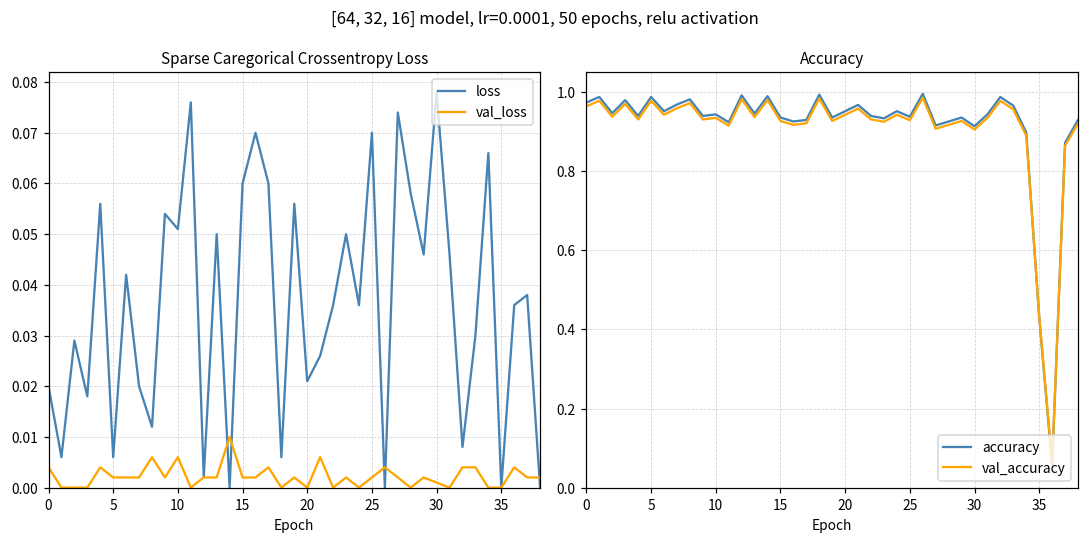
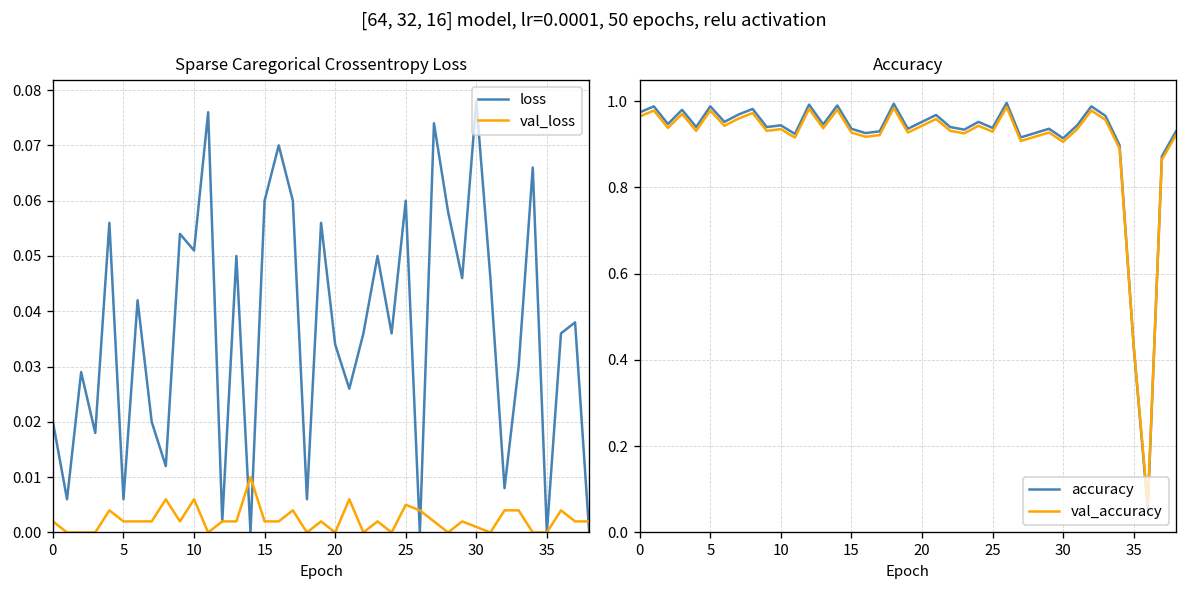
Sparse Caregorical Crossentropy Loss, val_loss, 0: 0.004 -> 0.002
Sparse Caregorical Crossentropy Loss, loss, 20: 0.021 -> 0.034
Sparse Caregorical Crossentropy Loss, loss, 25: 0.07 -> 0.06
Sparse Caregorical Crossentropy Loss, val_loss, 25: 0.002 -> 0.005
